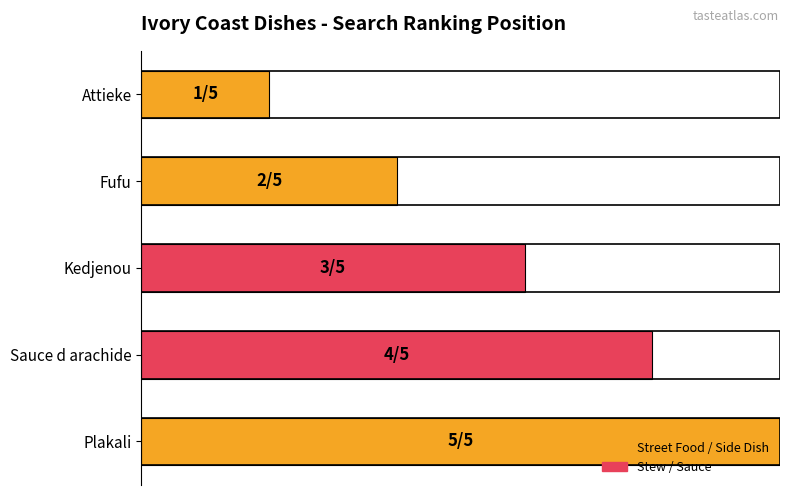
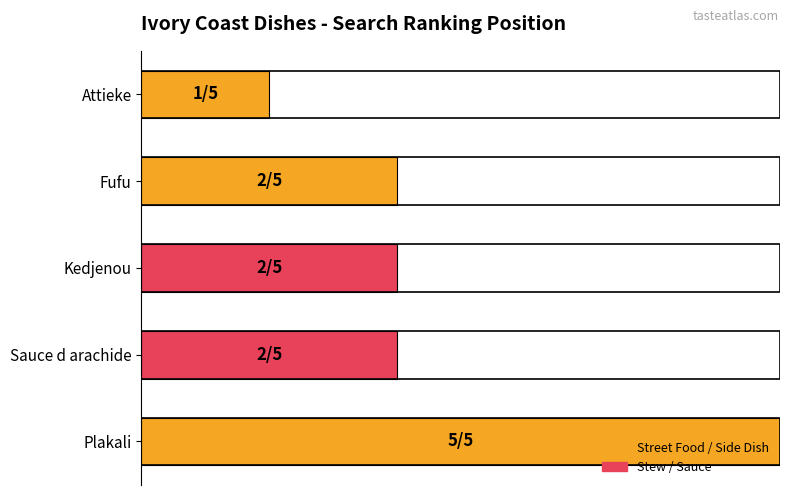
Kedjenou: 3 -> 2
Sauce d arachide: 4 -> 2
